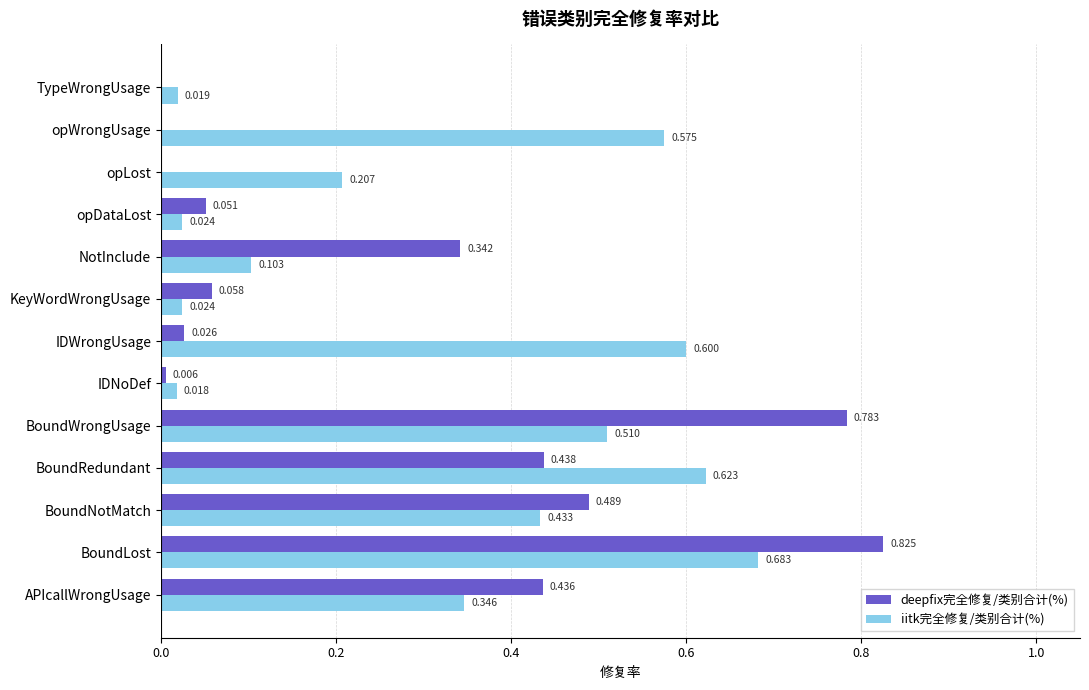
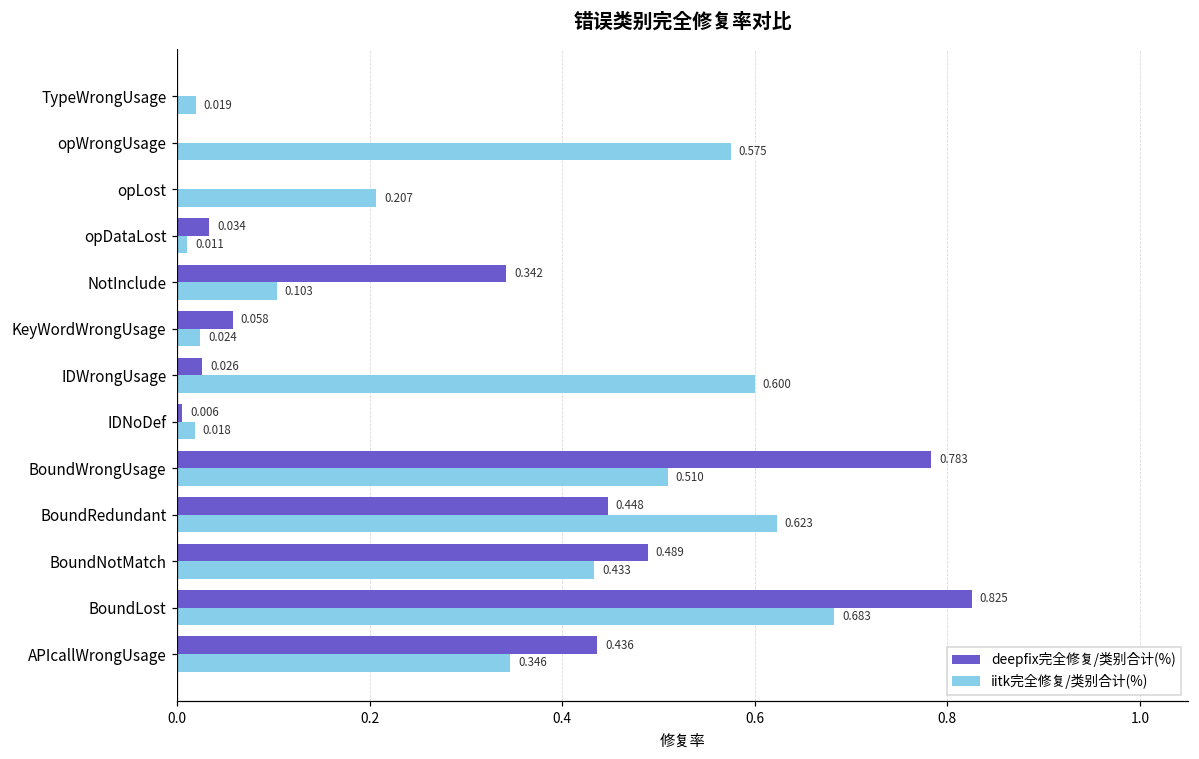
deepfix完全修复/类别合计(%), opDataLost: 0.051 -> 0.034
iitk完全修复/类别合计(%), opDataLost: 0.024 -> 0.011
deepfix完全修复/类别合计(%), BoundRedundant: 0.438 -> 0.448
